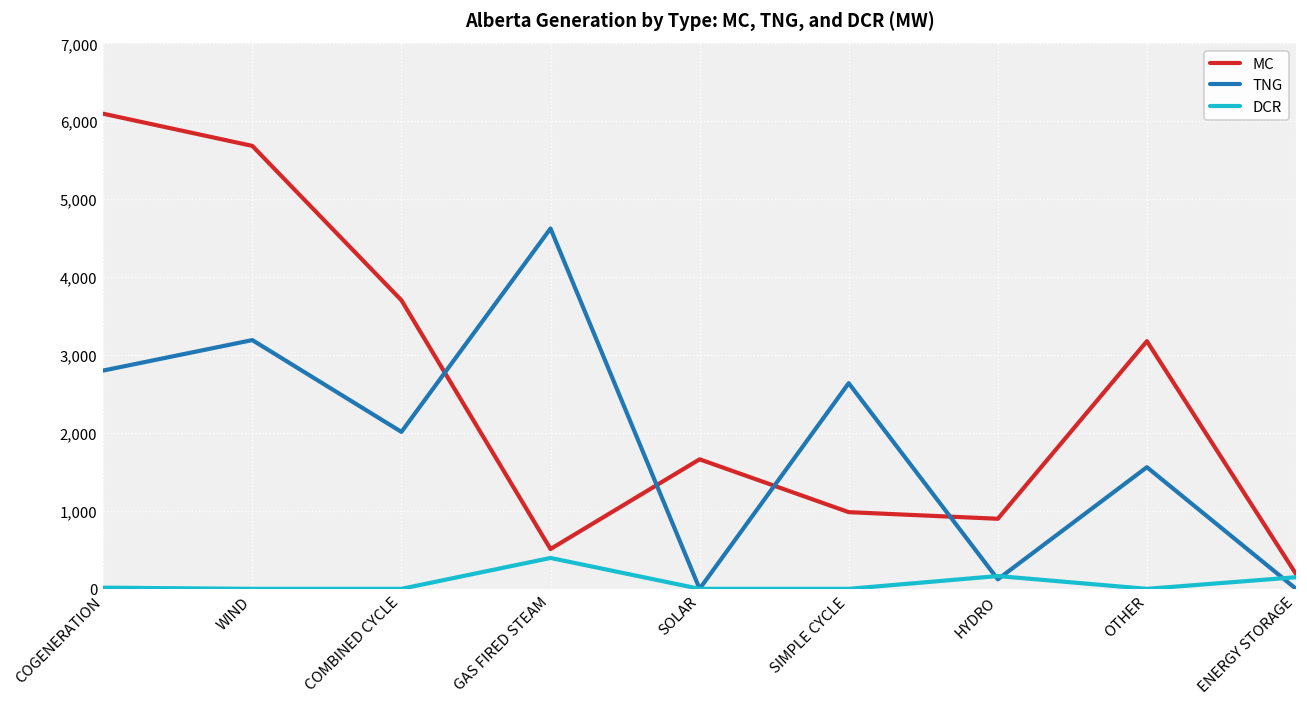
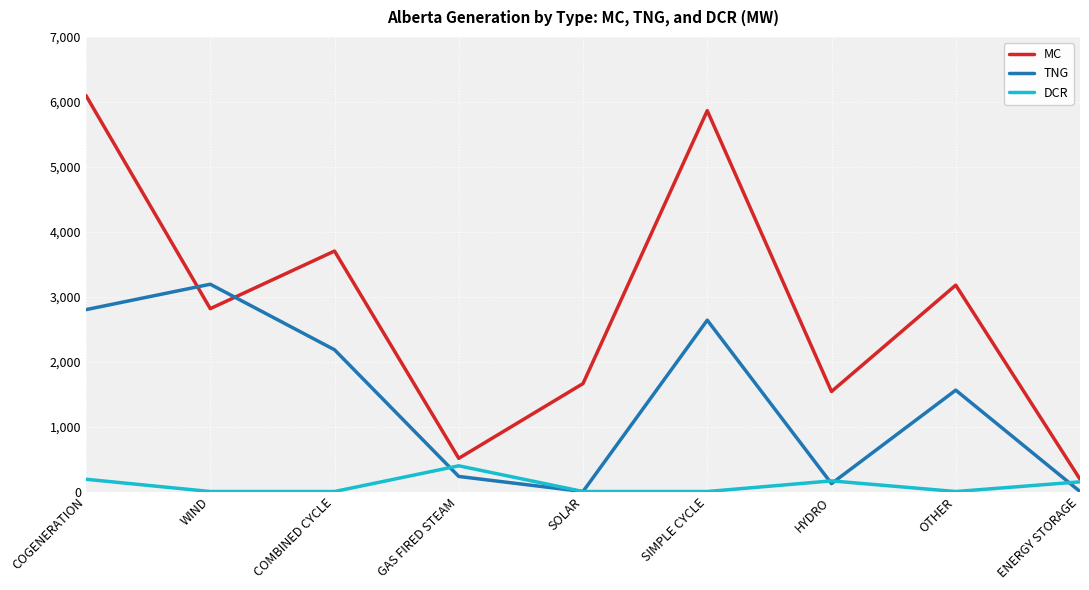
DCR, COGENERATION: 0 -> 200
MC, WIND: 5,700 -> 2,800
TNG, COMBINED CYCLE: 2,000 -> 2,200
TNG, GAS FIRED STEAM: 4,600 -> 200
MC, SIMPLE CYCLE: 1,000 -> 5,900
MC, HYDRO: 900 -> 1,500
